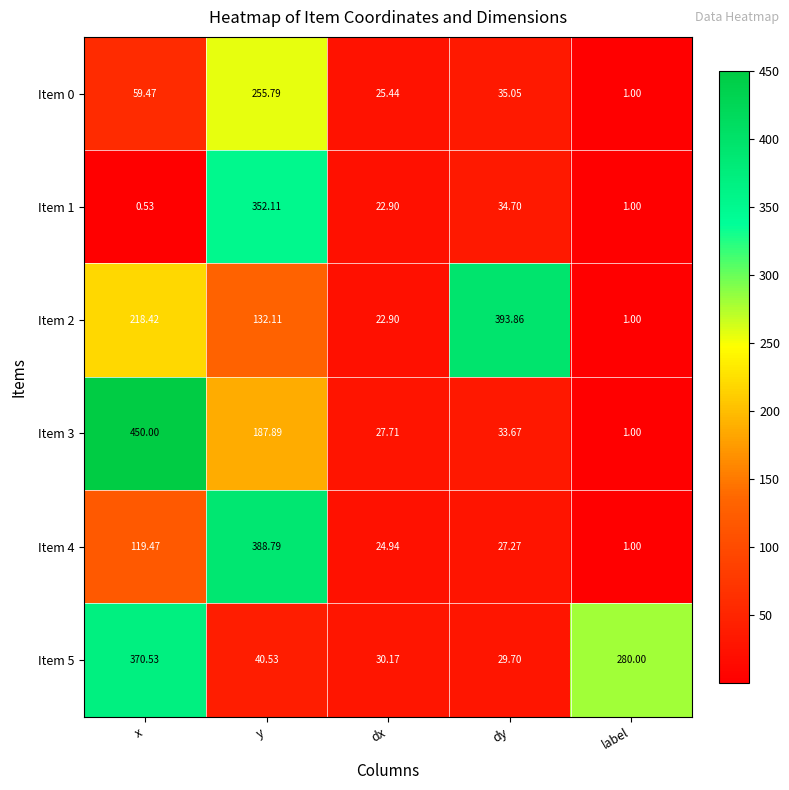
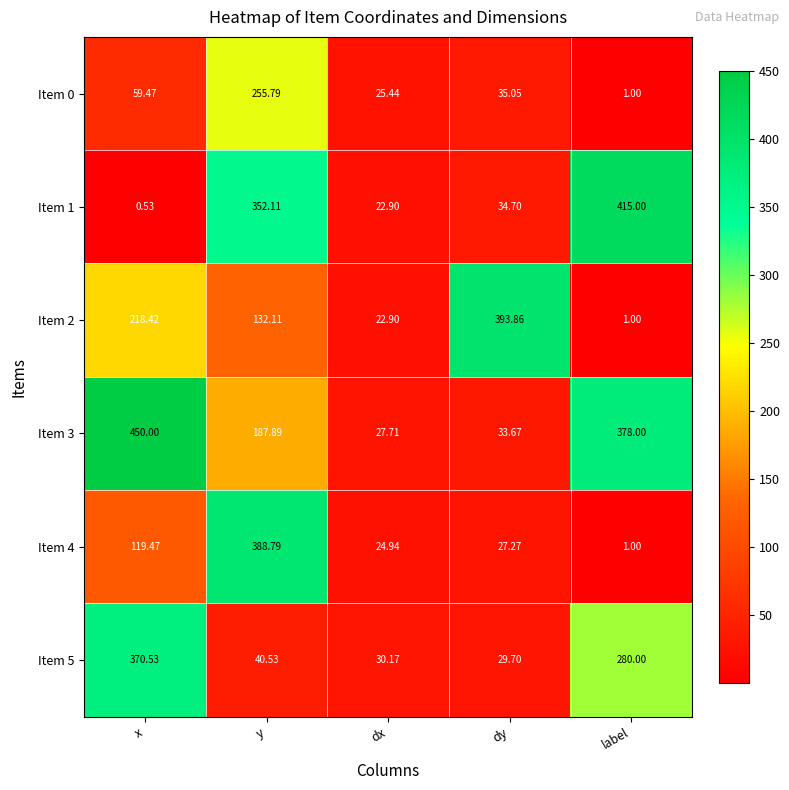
Item 1, label: 1.00 -> 415.00
Item 3, label: 1.00 -> 378.00
